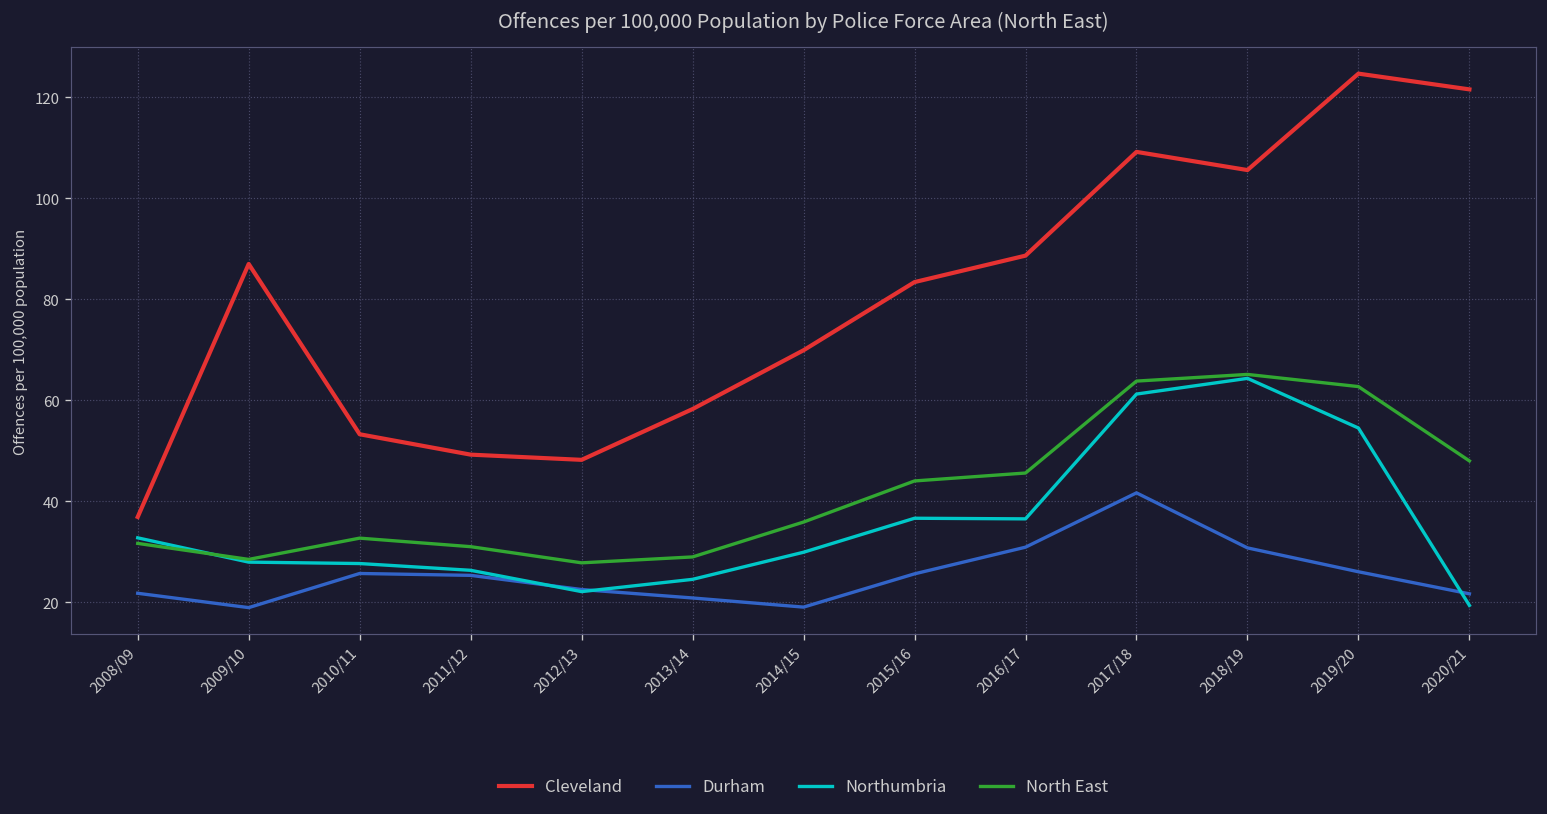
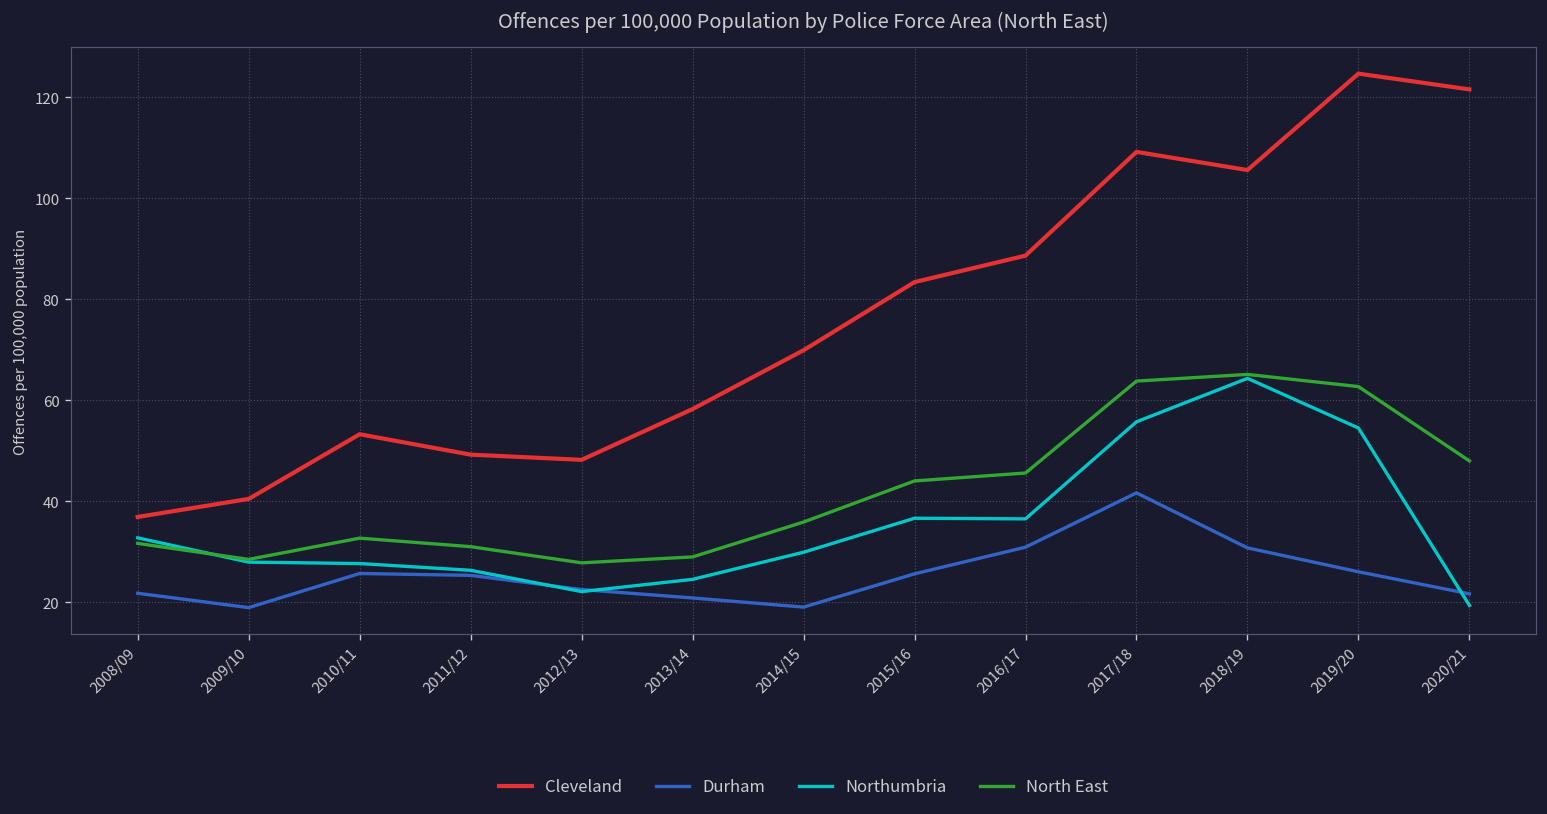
Cleveland, 2009/10: 87 -> 40
Northumbria, 2017/18: 61 -> 56
